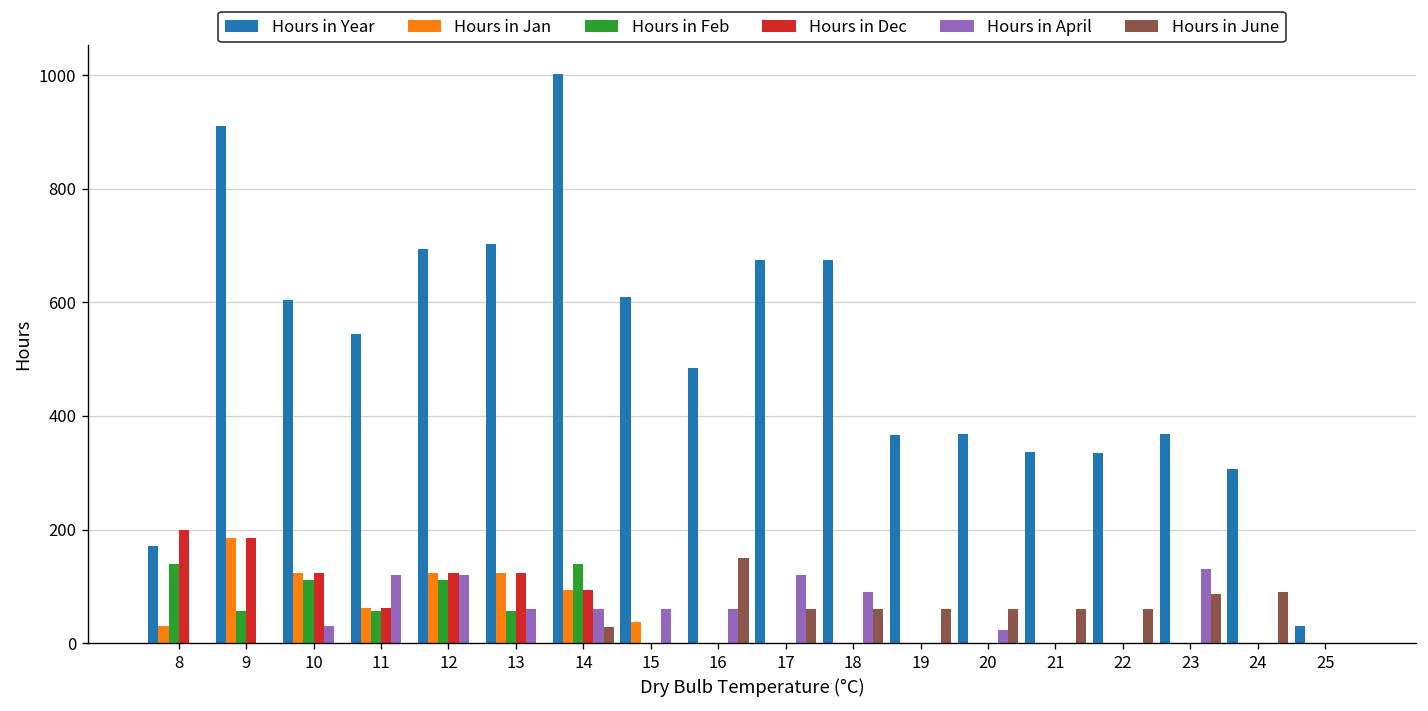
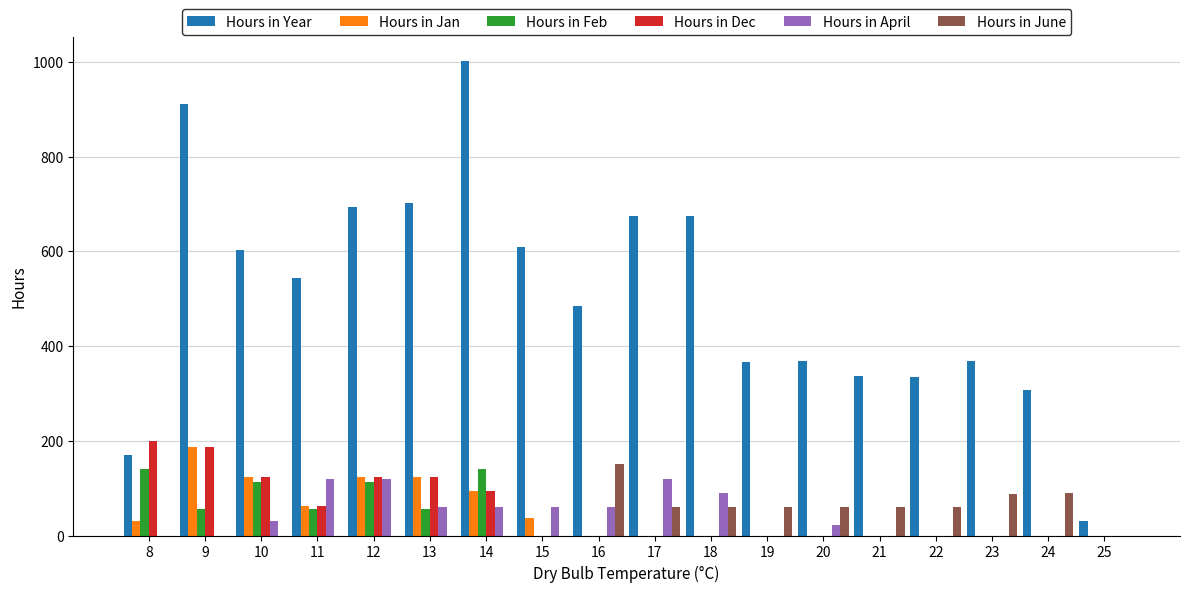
Hours in June, 14: 30 -> 0
Hours in April, 23: 130 -> 0
